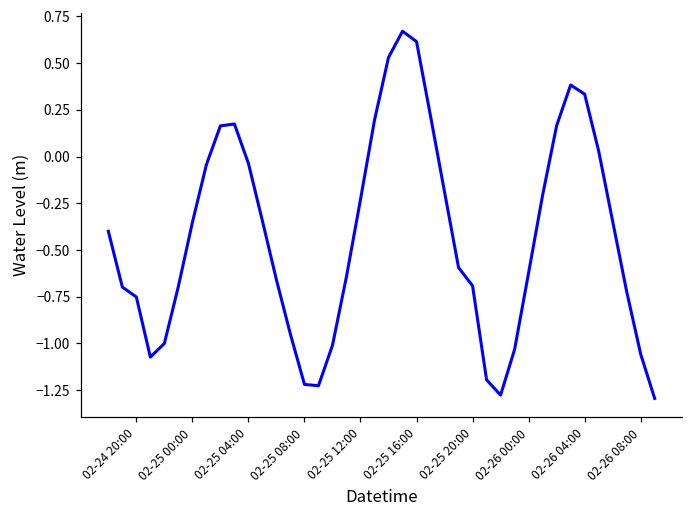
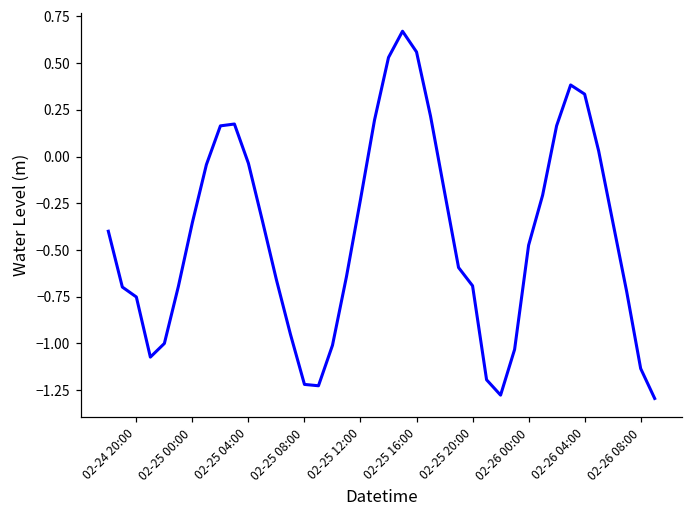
02-25 16:00: 0.62 -> 0.56
02-26 00:00: -0.62 -> -0.47
02-26 08:00: -1.06 -> -1.13
